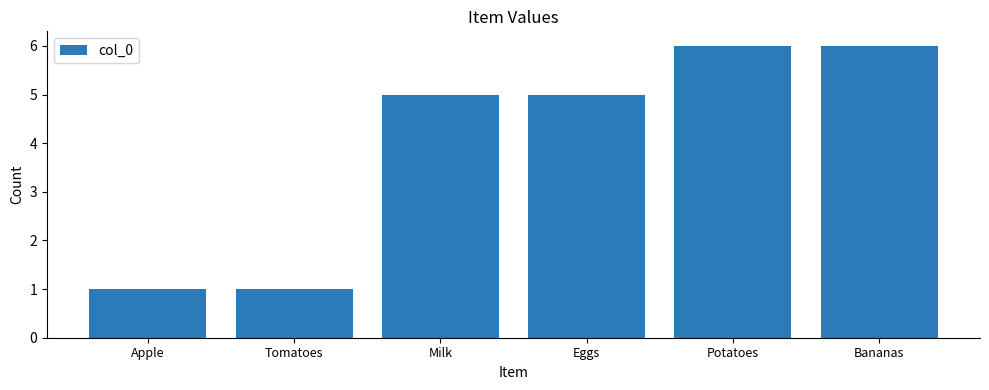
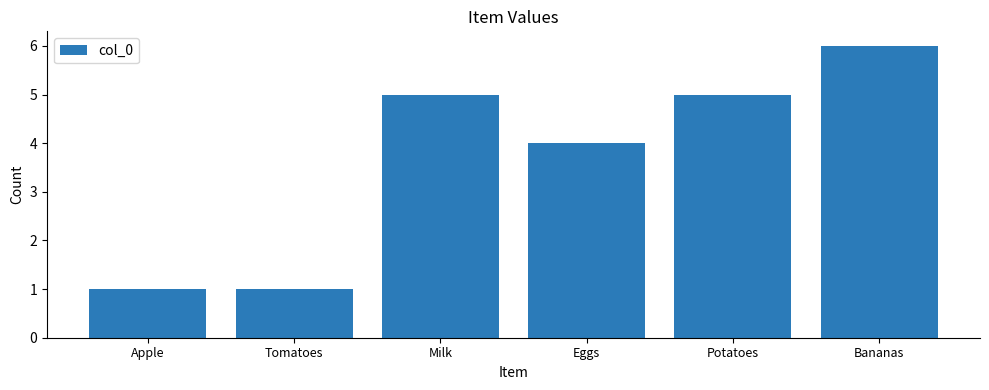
Eggs: 5 -> 4
Potatoes: 6 -> 5
